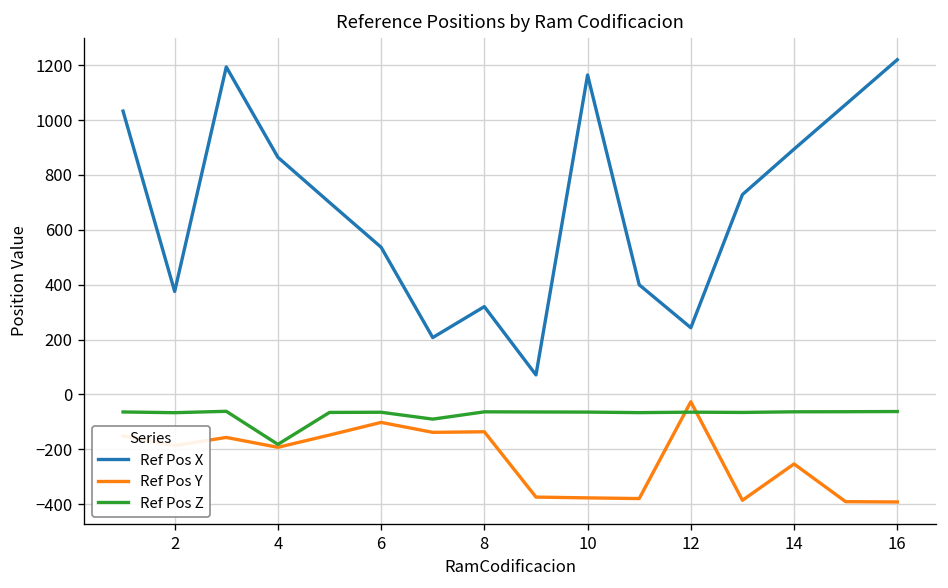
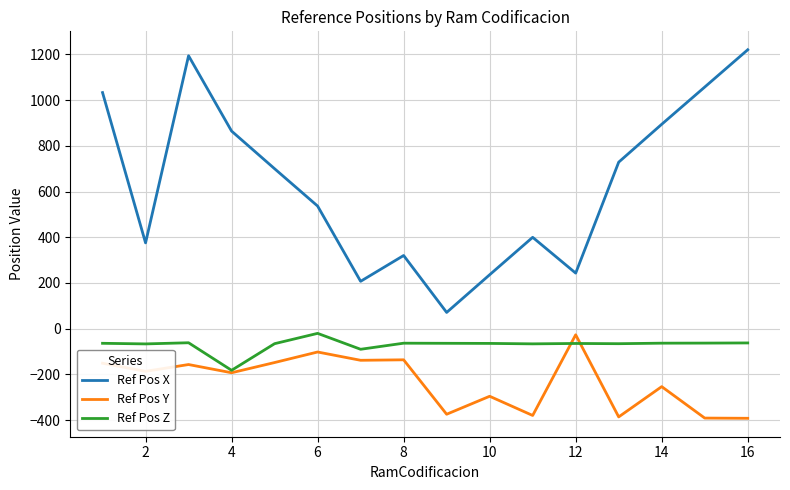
Ref Pos Z, 6: -60 -> -20
Ref Pos X, 10: 1160 -> 240
Ref Pos Y, 10: -380 -> -300
